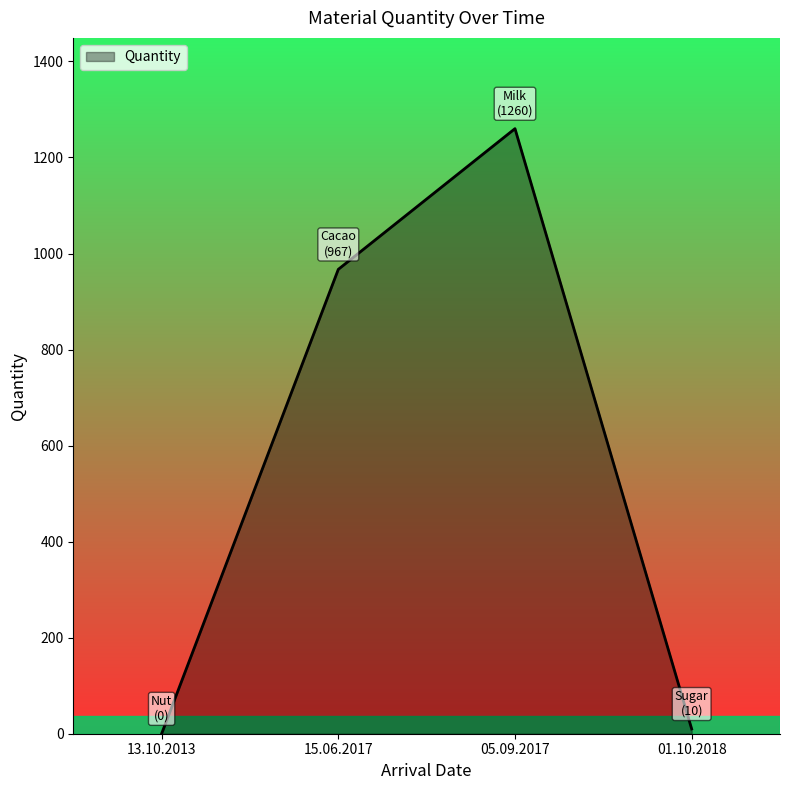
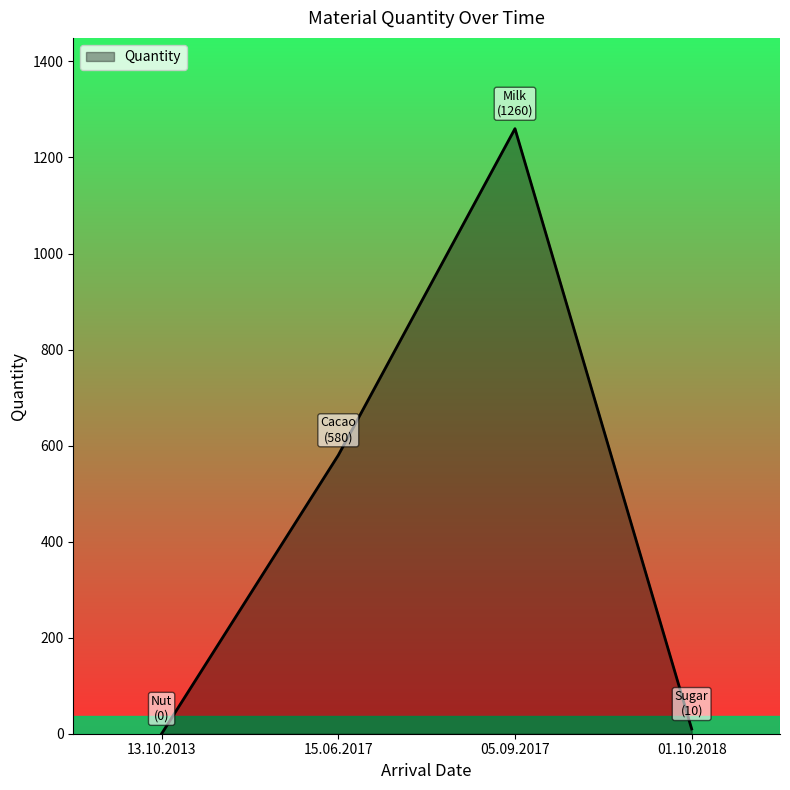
15.06.2017: (967) -> (580)
